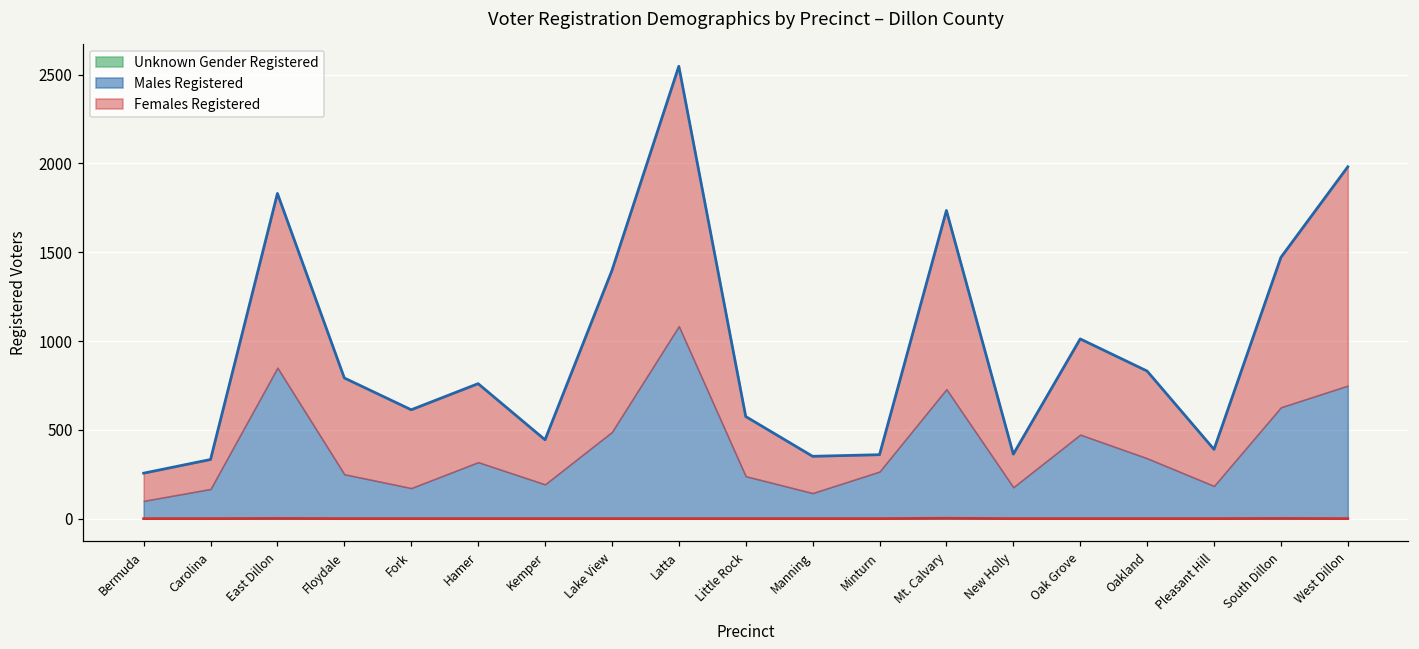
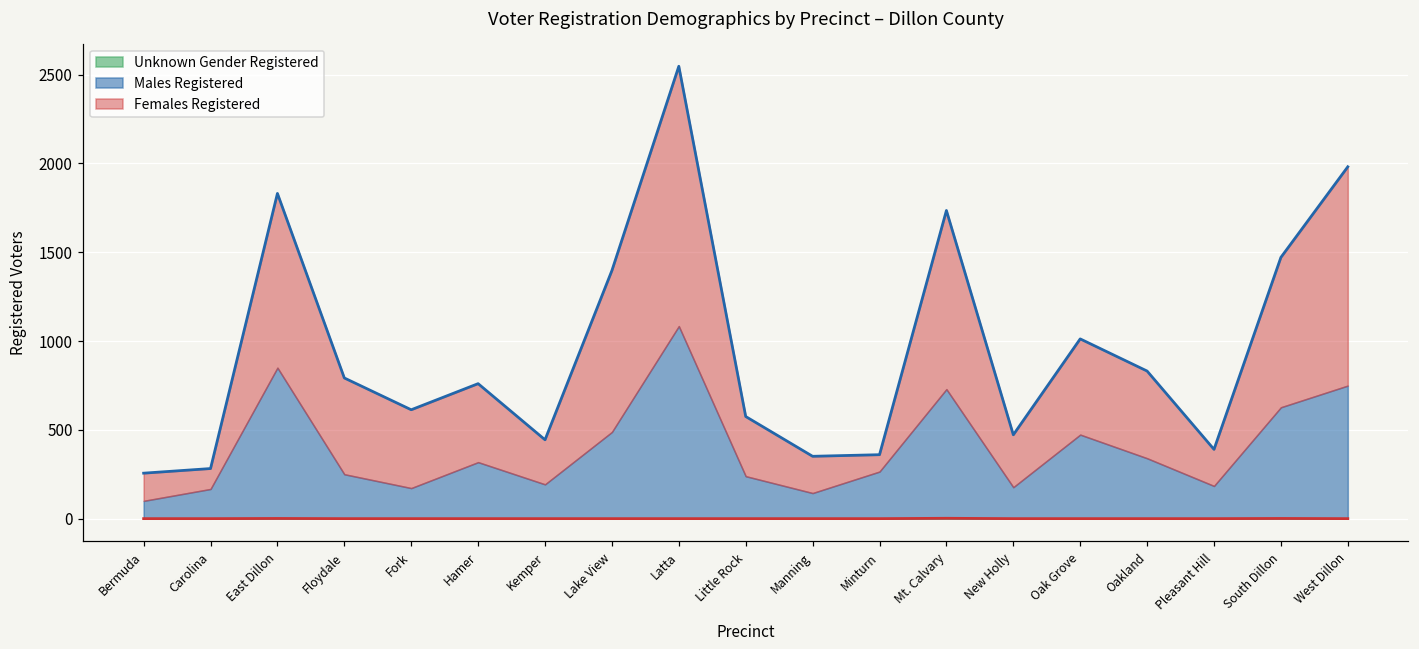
Females Registered, Carolina: 170 -> 120
Females Registered, New Holly: 190 -> 300
